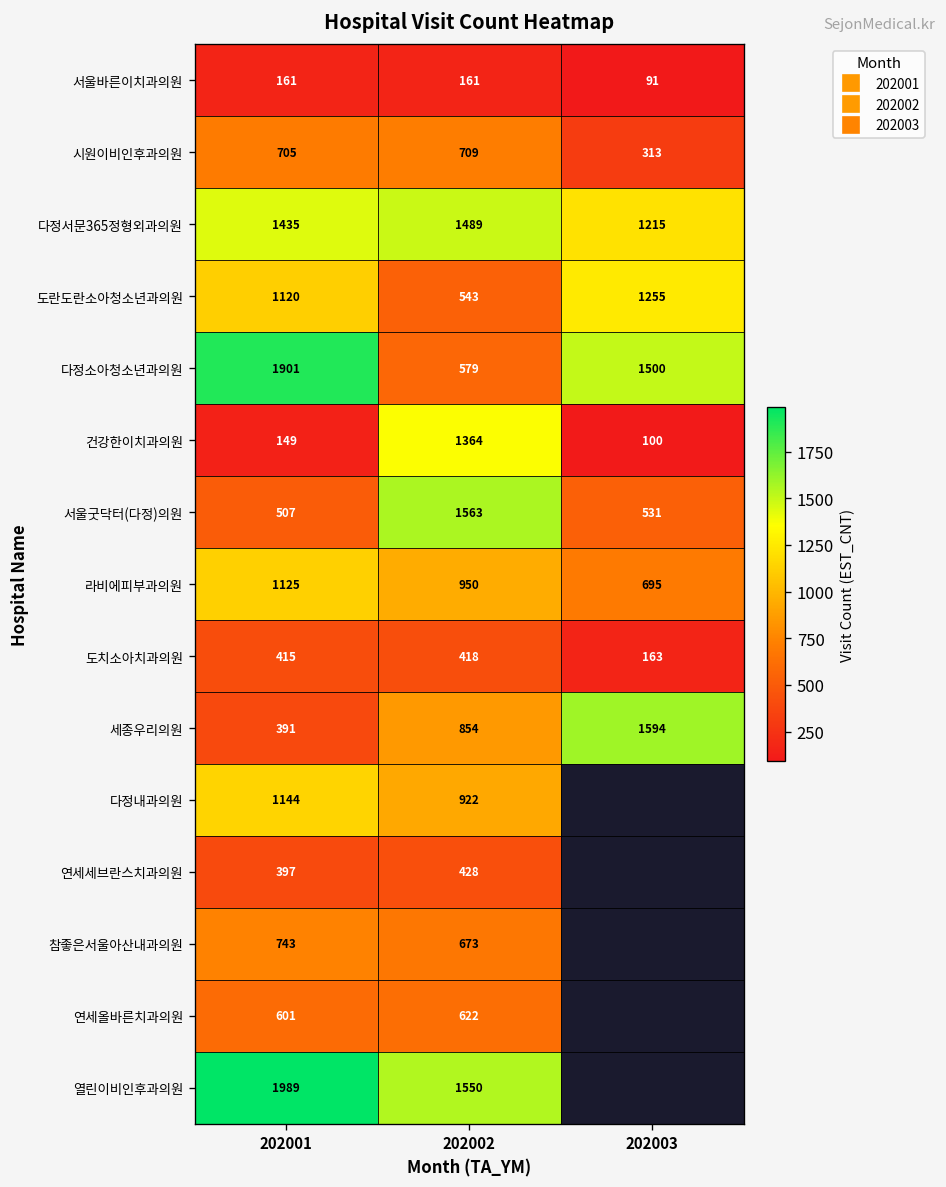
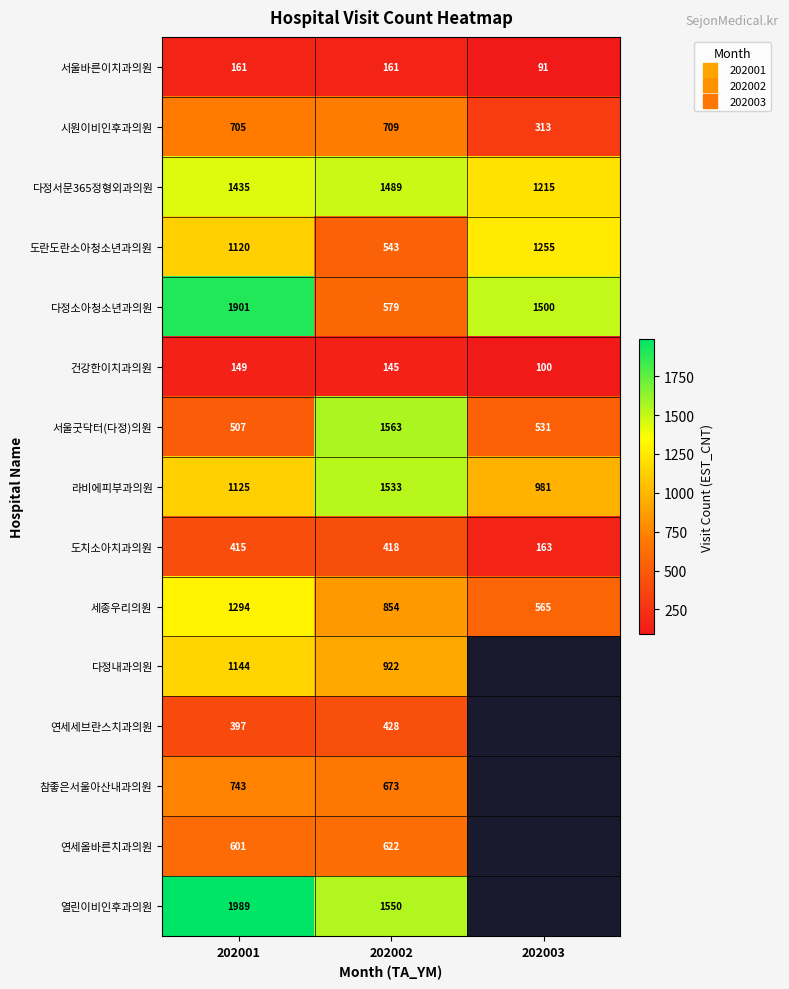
건강한이치과의원, 202002: 1364 -> 145
라비에피부과의원, 202002: 950 -> 1533
라비에피부과의원, 202003: 695 -> 981
세종우리의원, 202001: 391 -> 1294
세종우리의원, 202003: 1594 -> 565
